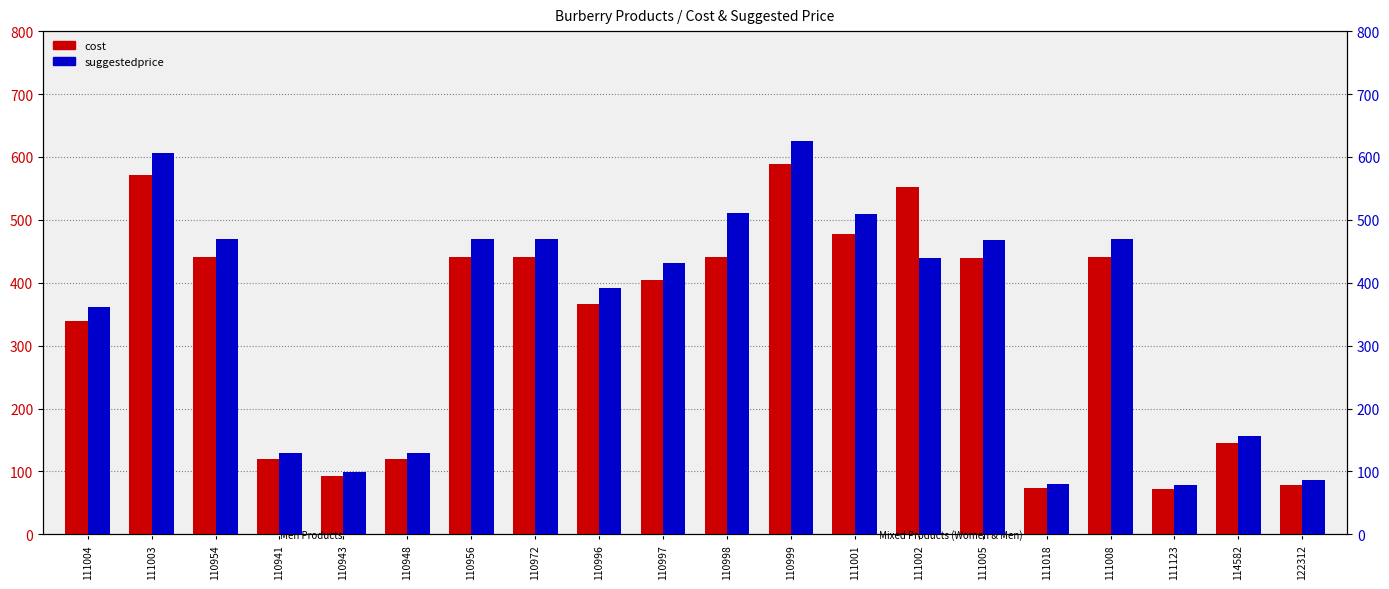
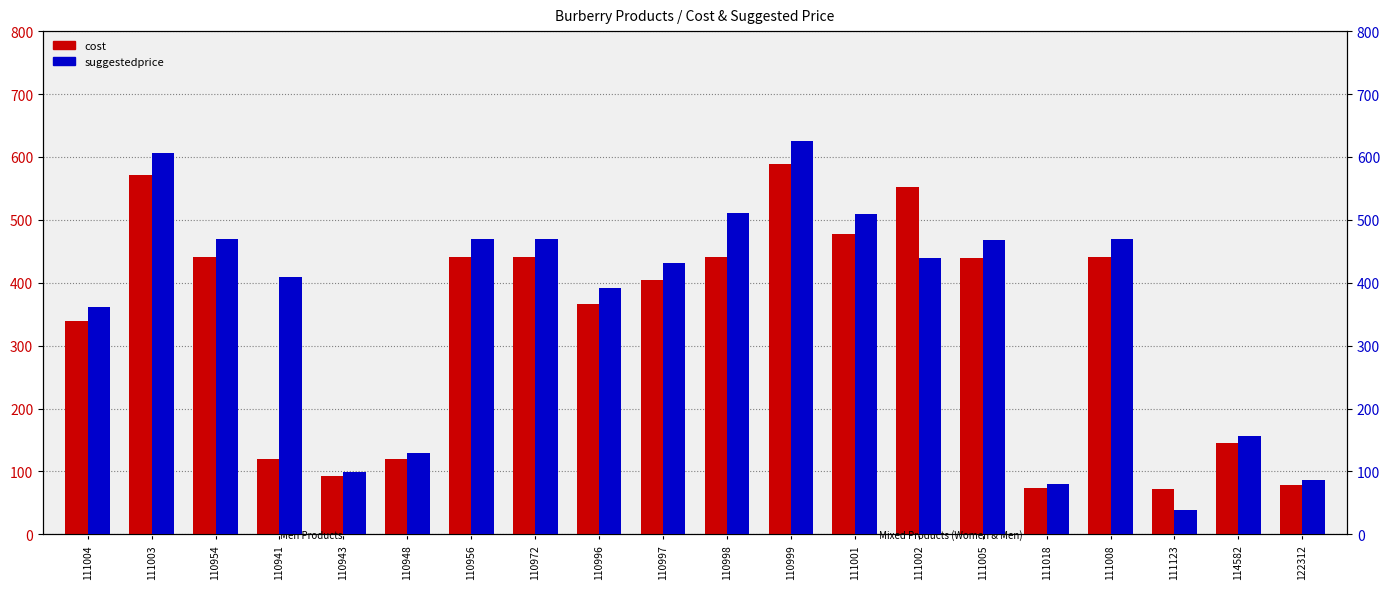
suggestedprice, 110941: 130 -> 410
suggestedprice, 111123: 80 -> 40
